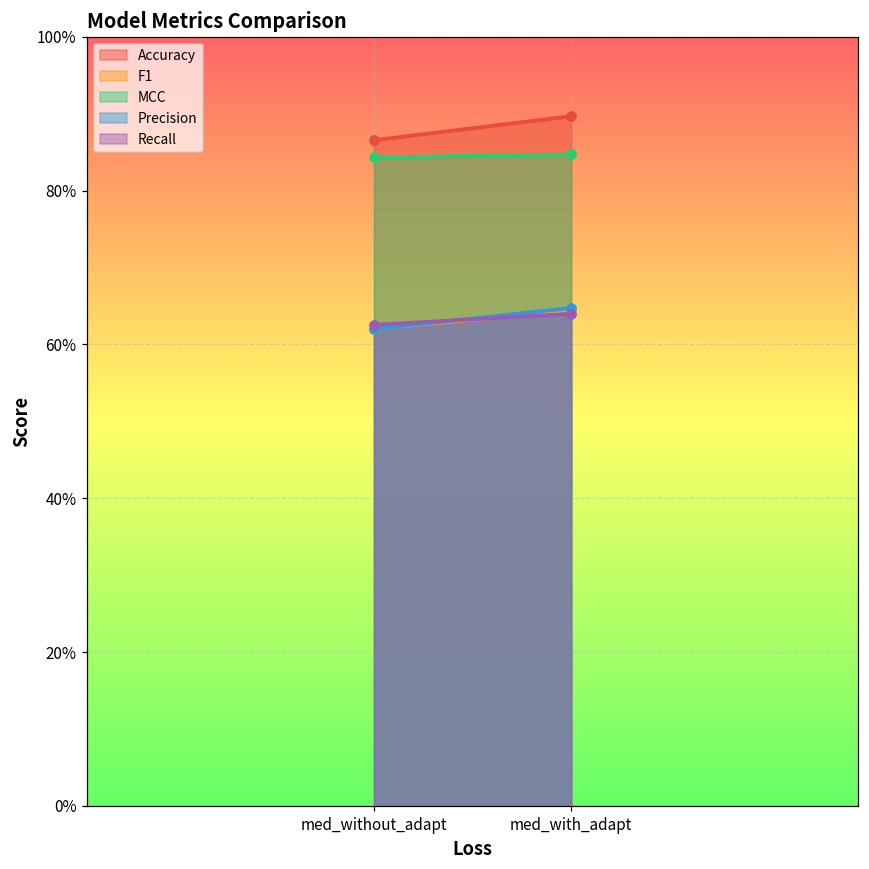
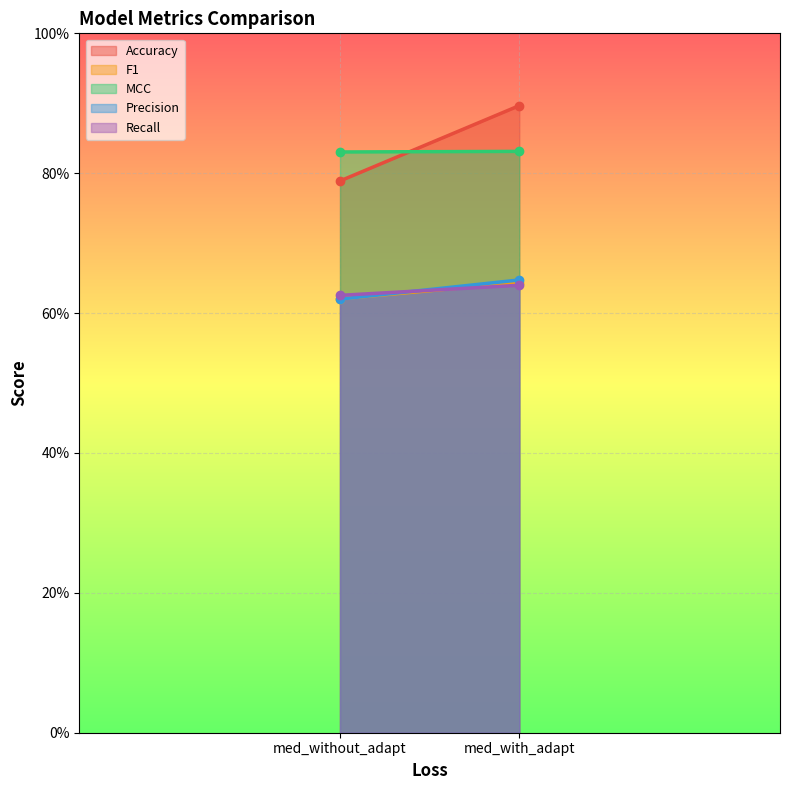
Accuracy, med_without_adapt: 87% -> 79%
MCC, med_without_adapt: 84% -> 83%
MCC, med_with_adapt: 85% -> 83%
